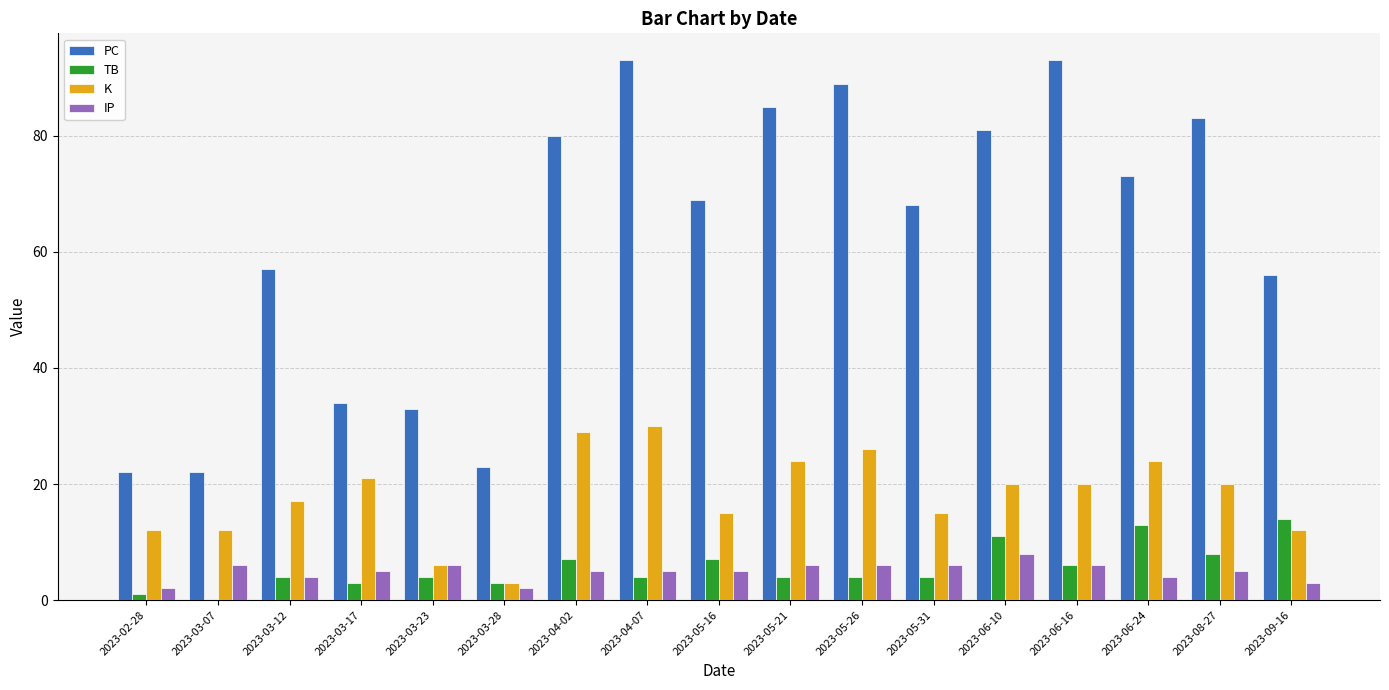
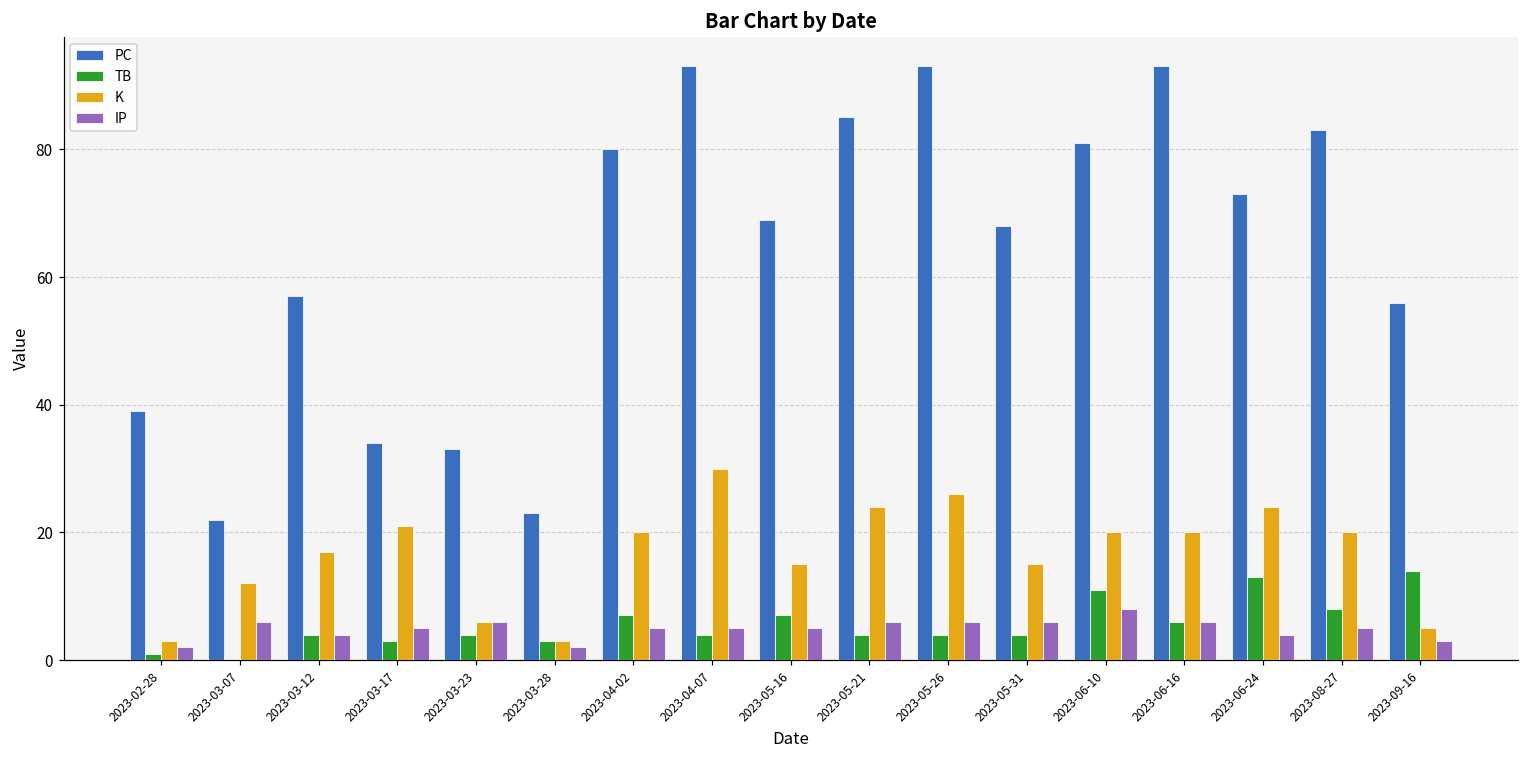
PC, 2023-02-28: 22 -> 39
K, 2023-02-28: 12 -> 3
K, 2023-04-02: 29 -> 20
PC, 2023-05-26: 89 -> 93
K, 2023-09-16: 12 -> 5
